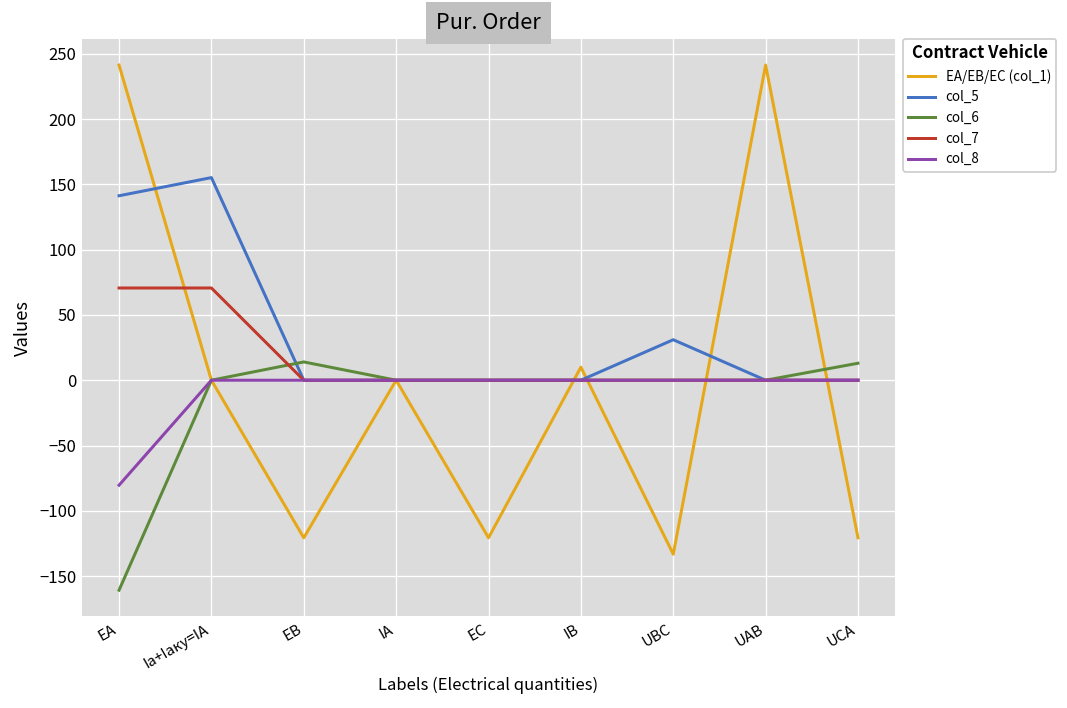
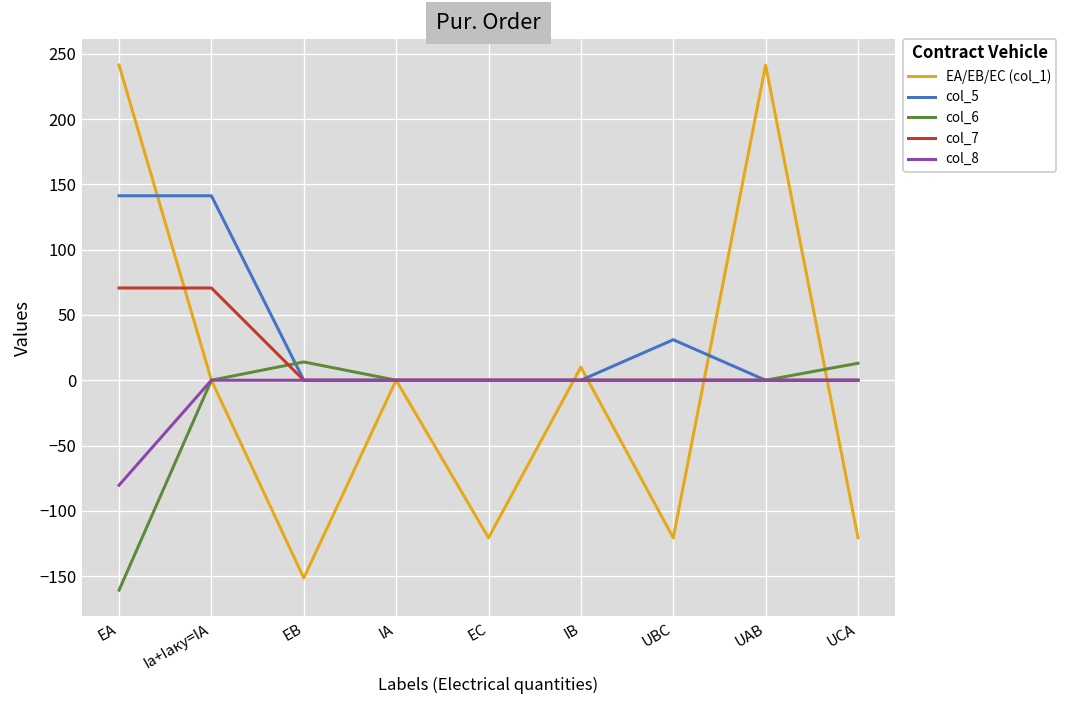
col_5, Ia+Iaку=IA: 155 -> 141
EA/EB/EC (col_1), EB: -121 -> -151
EA/EB/EC (col_1), UBC: -133 -> -121
